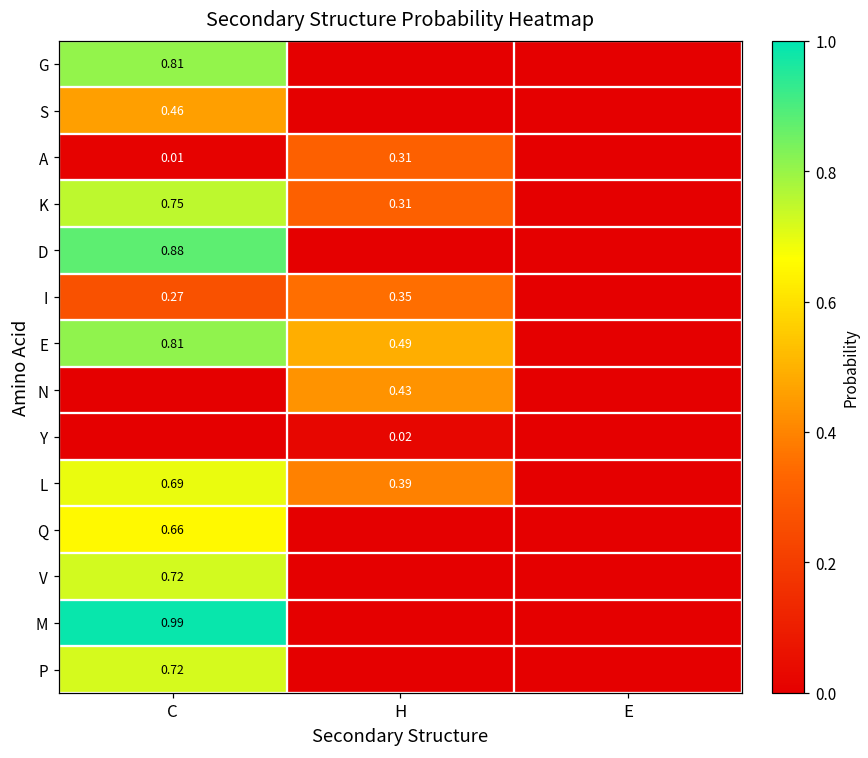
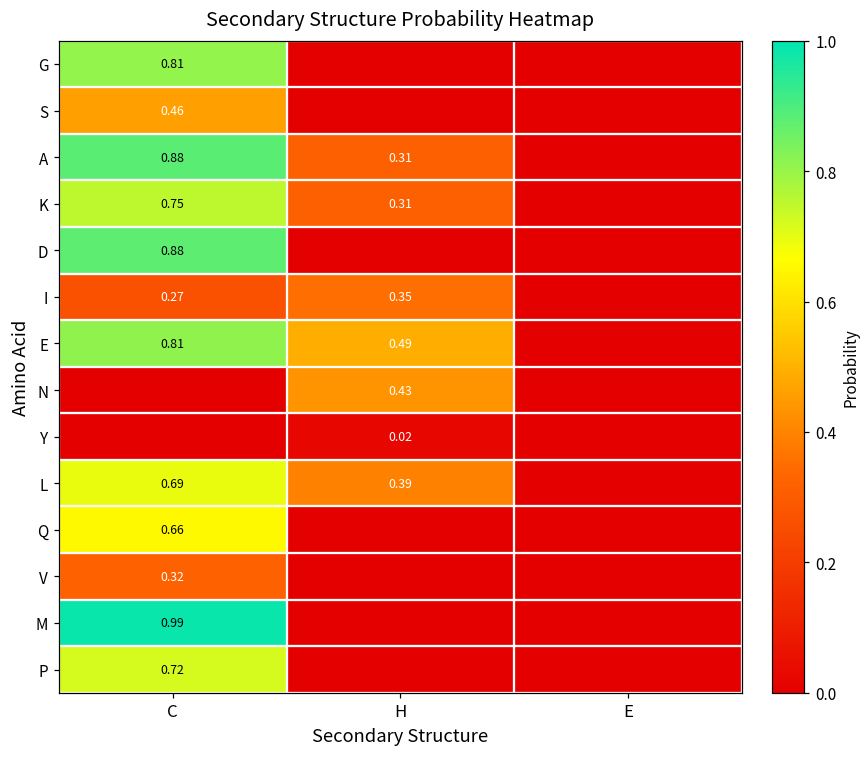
A, C: 0.01 -> 0.88
V, C: 0.72 -> 0.32
